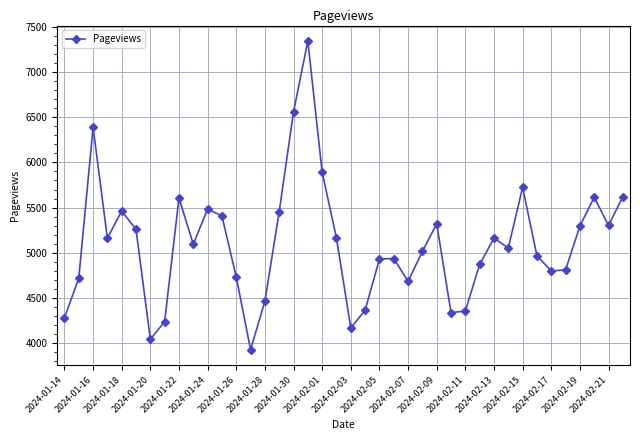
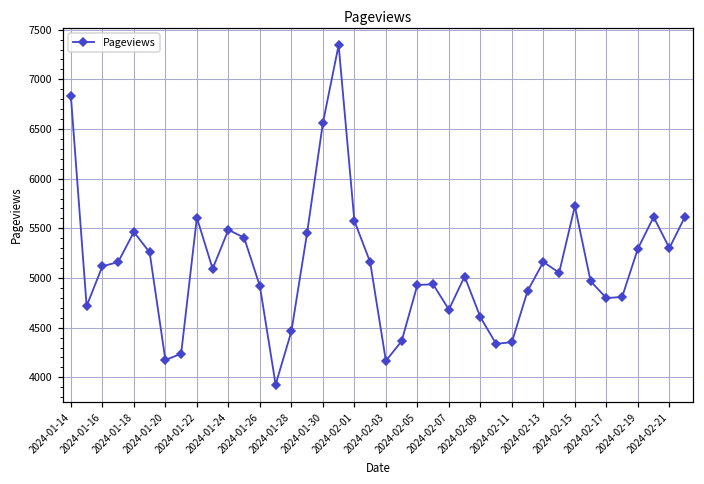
2024-01-14: 4300 -> 6800
2024-01-16: 6400 -> 5100
2024-01-20: 4000 -> 4200
2024-01-26: 4700 -> 4900
2024-02-01: 5900 -> 5600
2024-02-09: 5300 -> 4600
